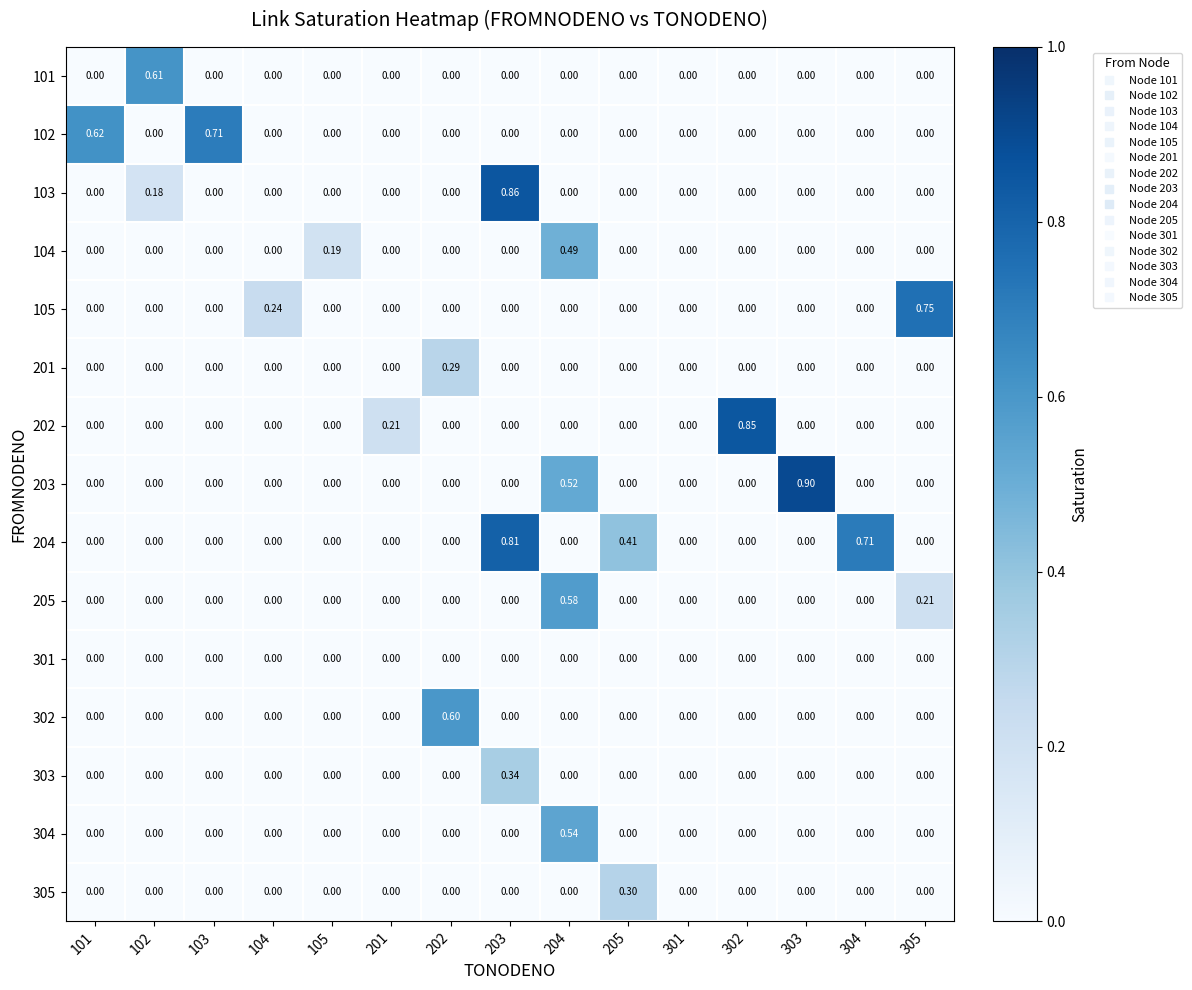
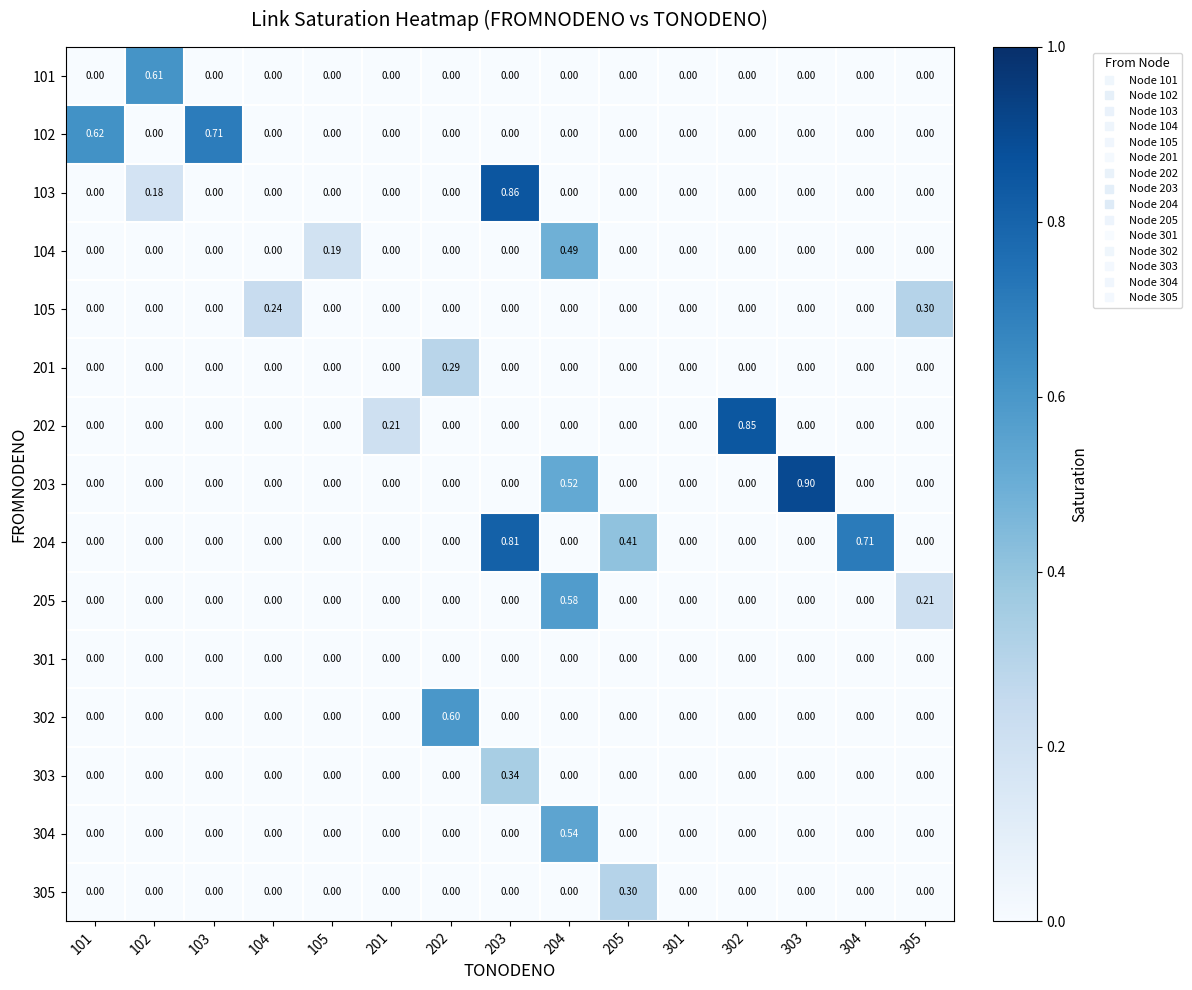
105, 305: 0.75 -> 0.30
